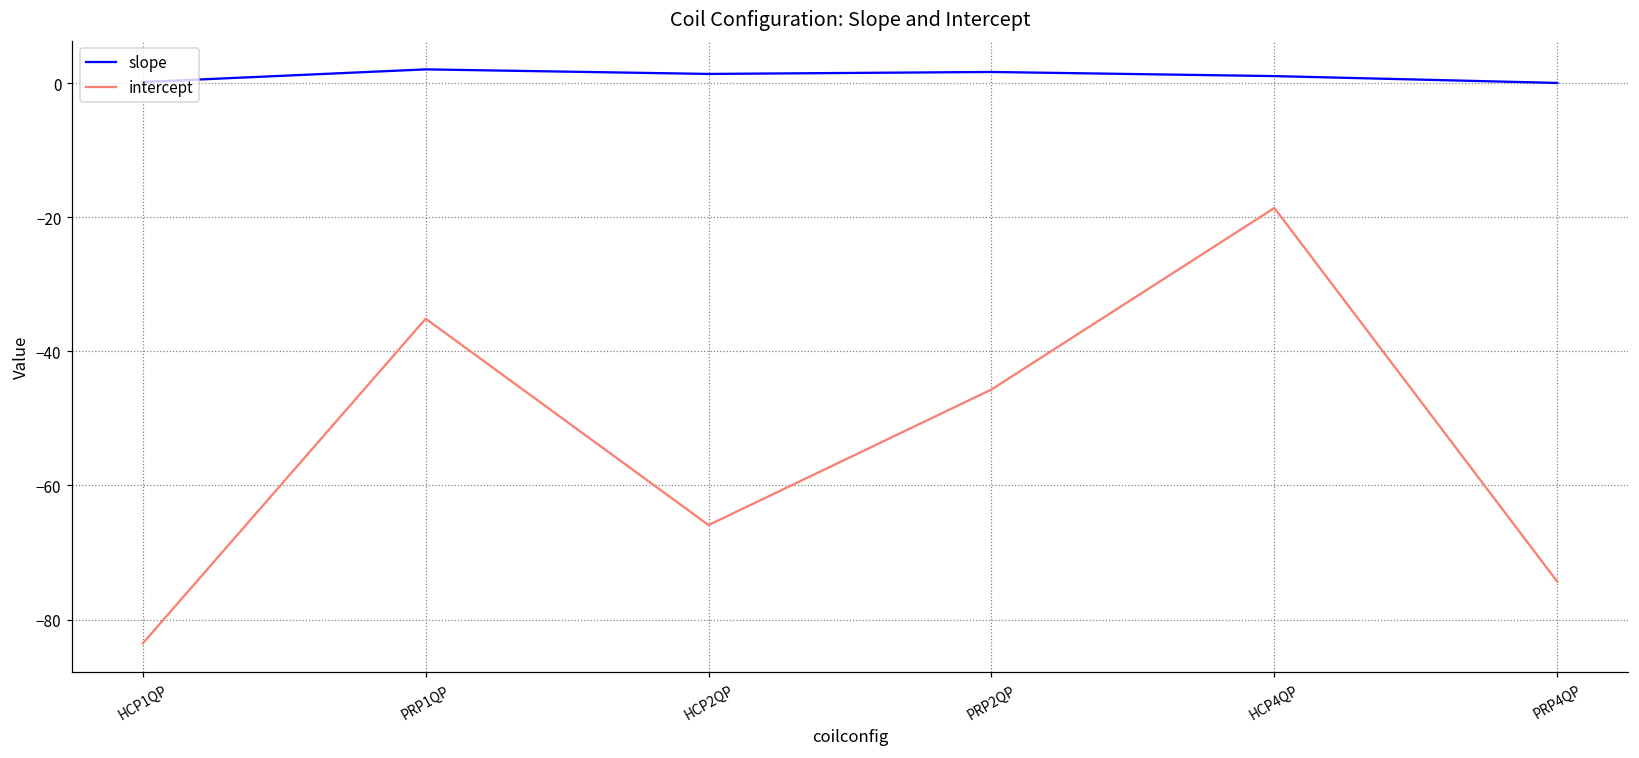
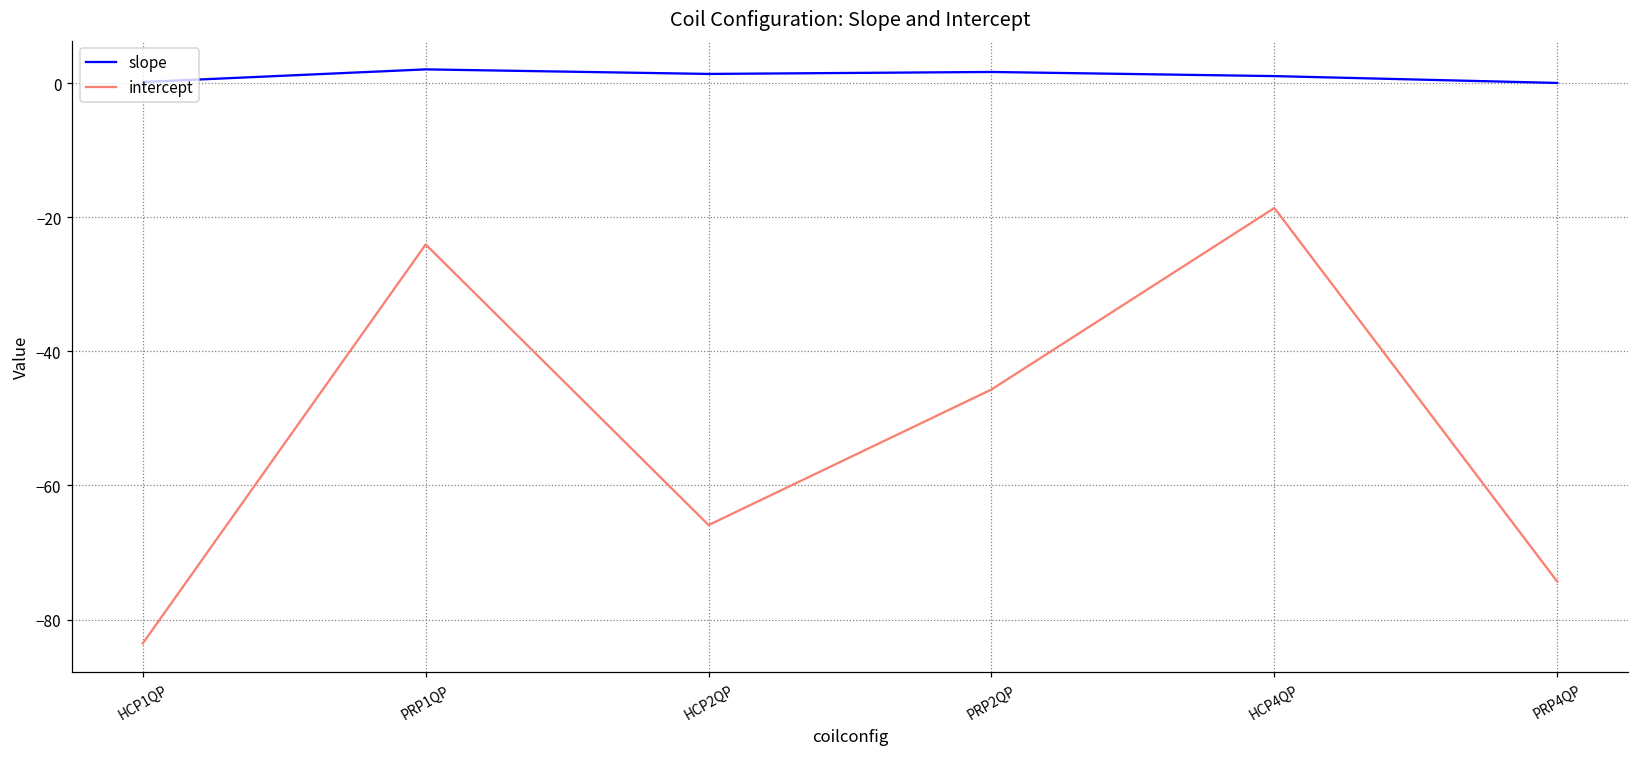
intercept, PRP1QP: -35 -> -24
